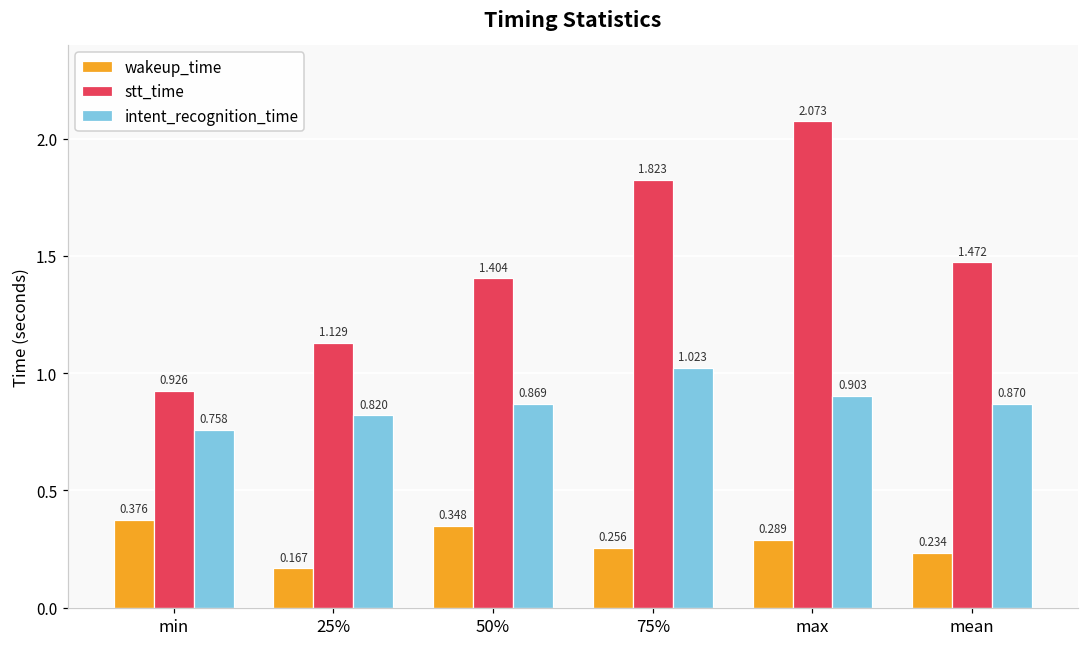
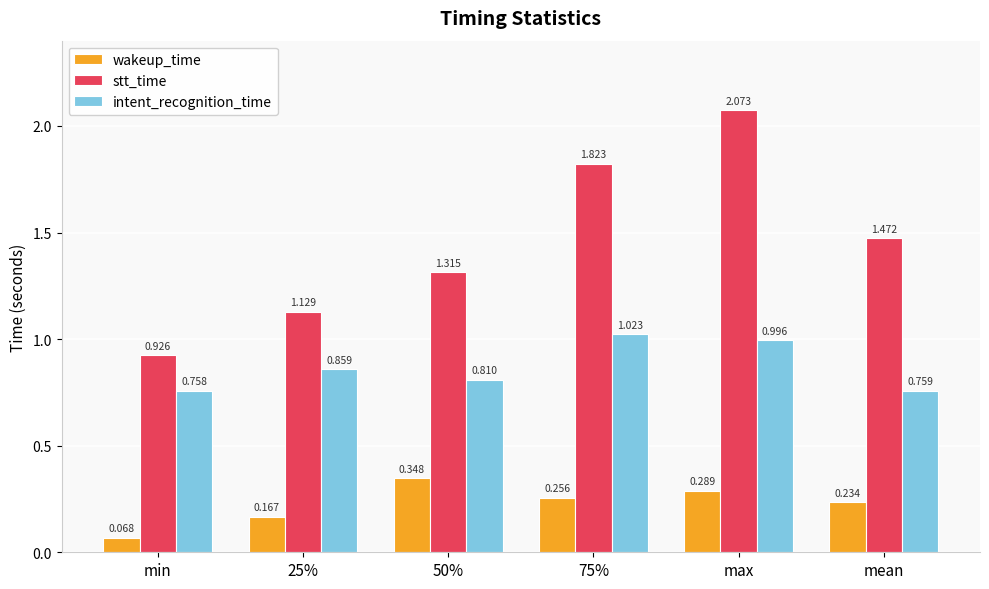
wakeup_time, min: 0.376 -> 0.068
intent_recognition_time, 25%: 0.820 -> 0.859
stt_time, 50%: 1.404 -> 1.315
intent_recognition_time, 50%: 0.869 -> 0.810
intent_recognition_time, max: 0.903 -> 0.996
intent_recognition_time, mean: 0.870 -> 0.759
